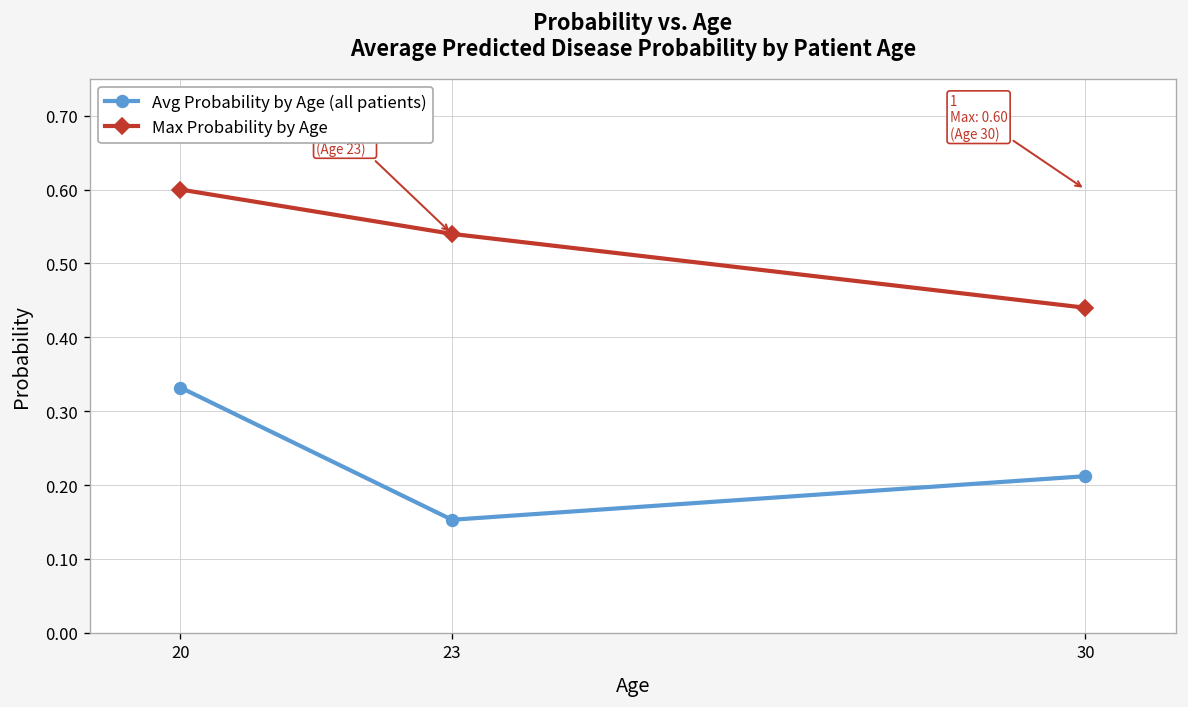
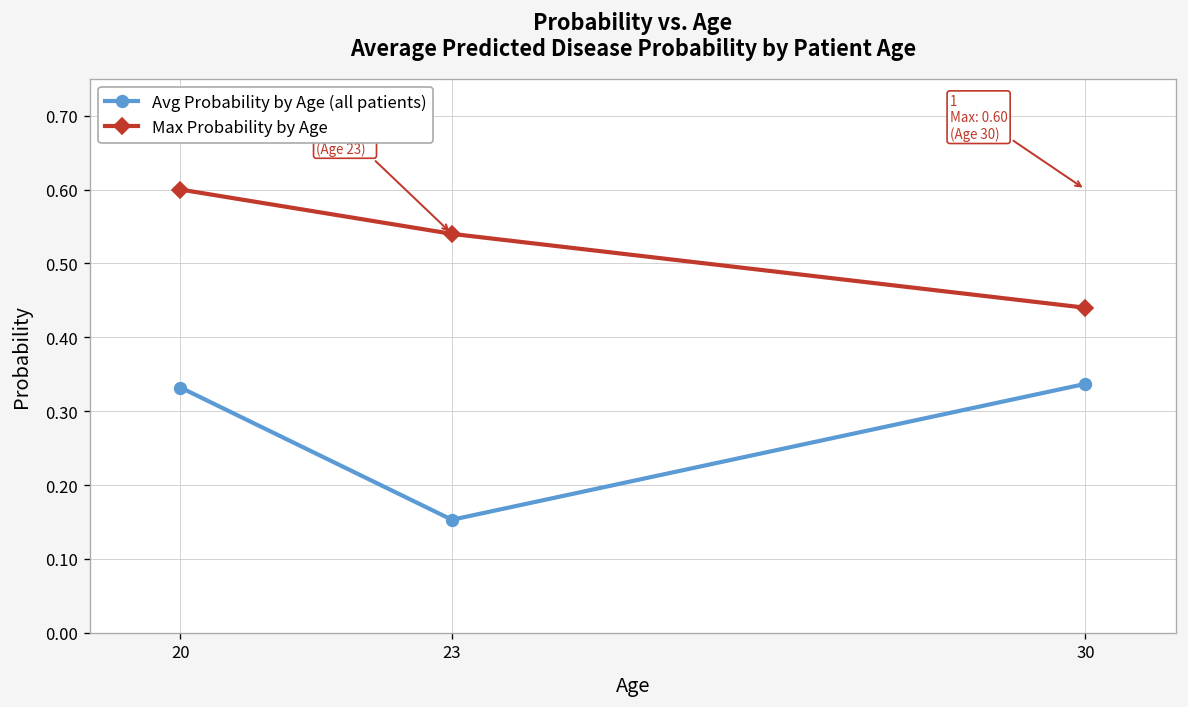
Avg Probability by Age (all patients), 30: 0.21 -> 0.34
